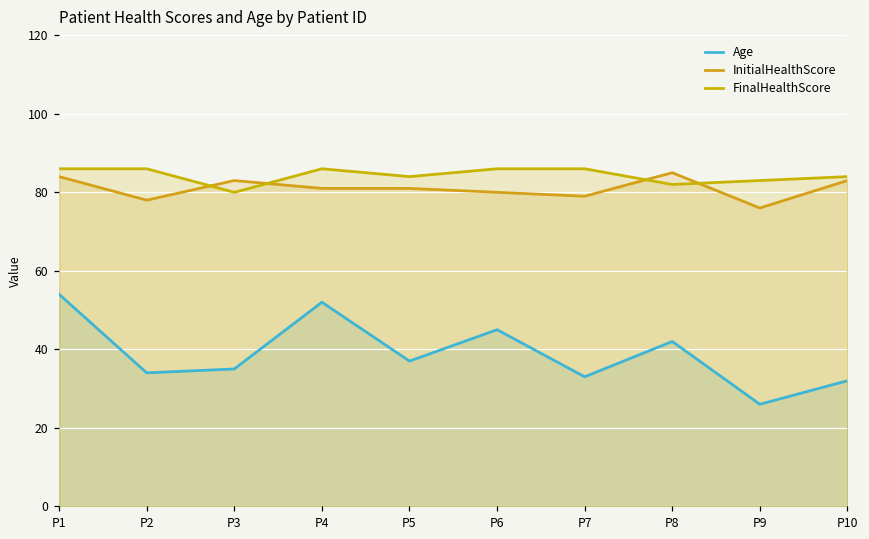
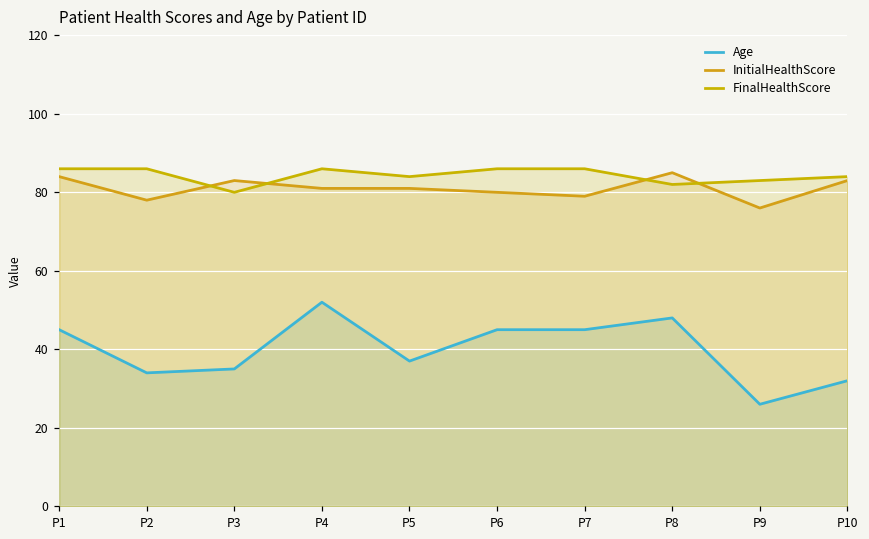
Age, P1: 54 -> 45
Age, P7: 33 -> 45
Age, P8: 42 -> 48
